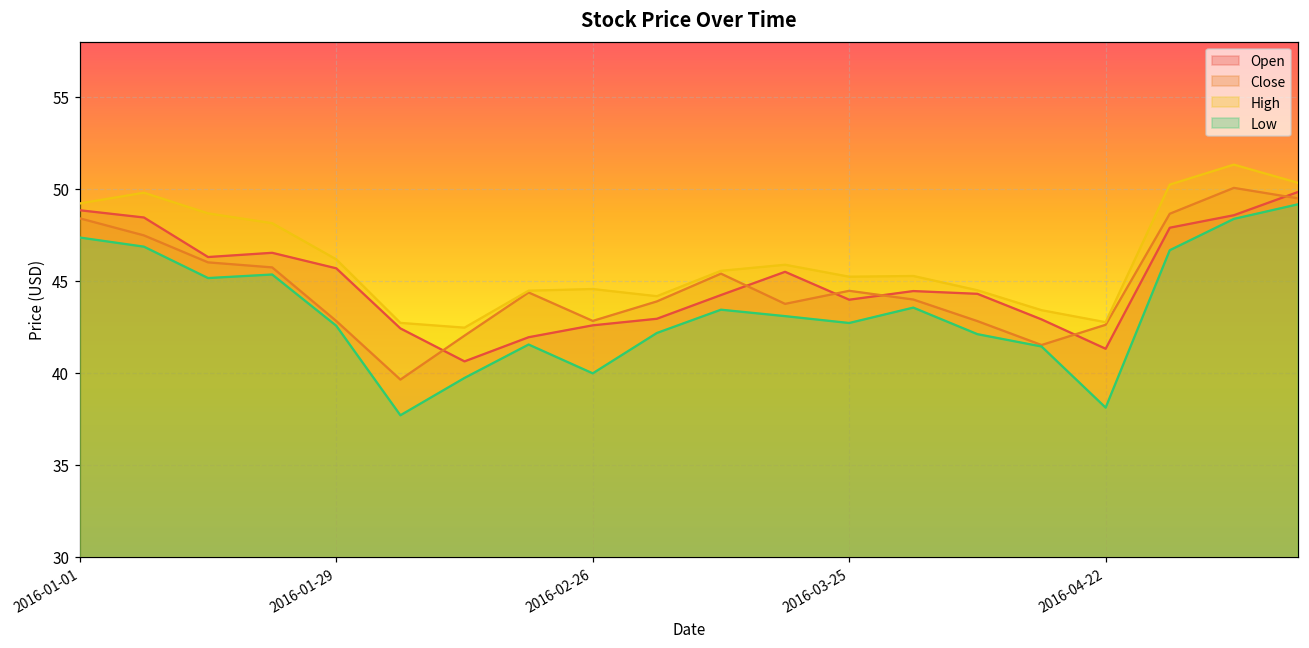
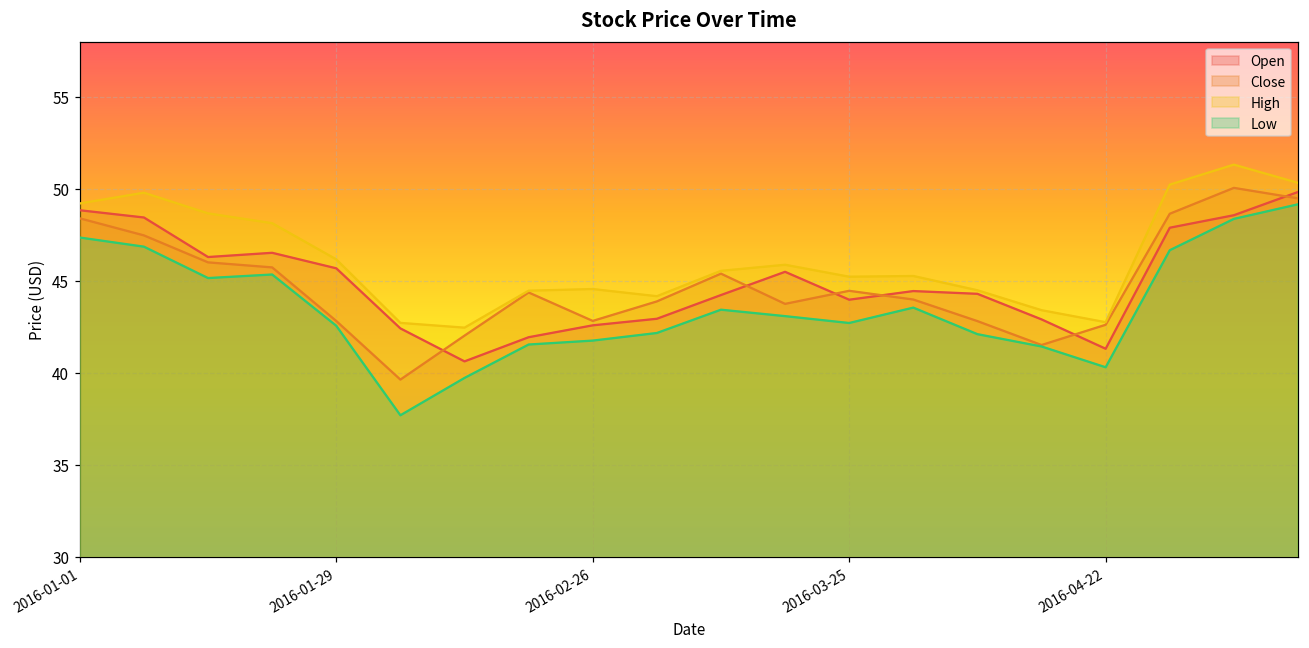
Low, 2016-02-26: 40.0 -> 41.8
Low, 2016-04-22: 38.1 -> 40.3
